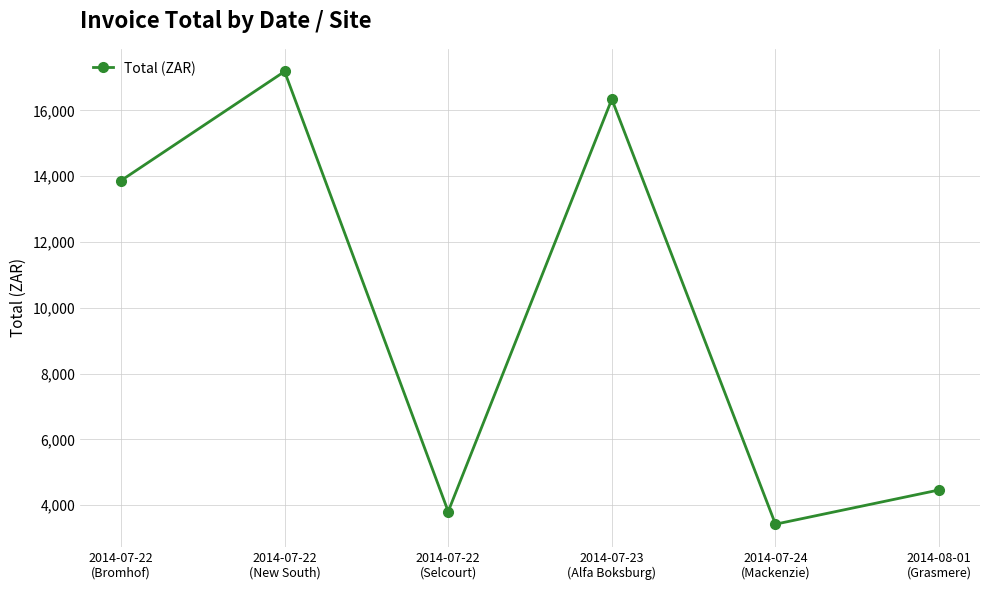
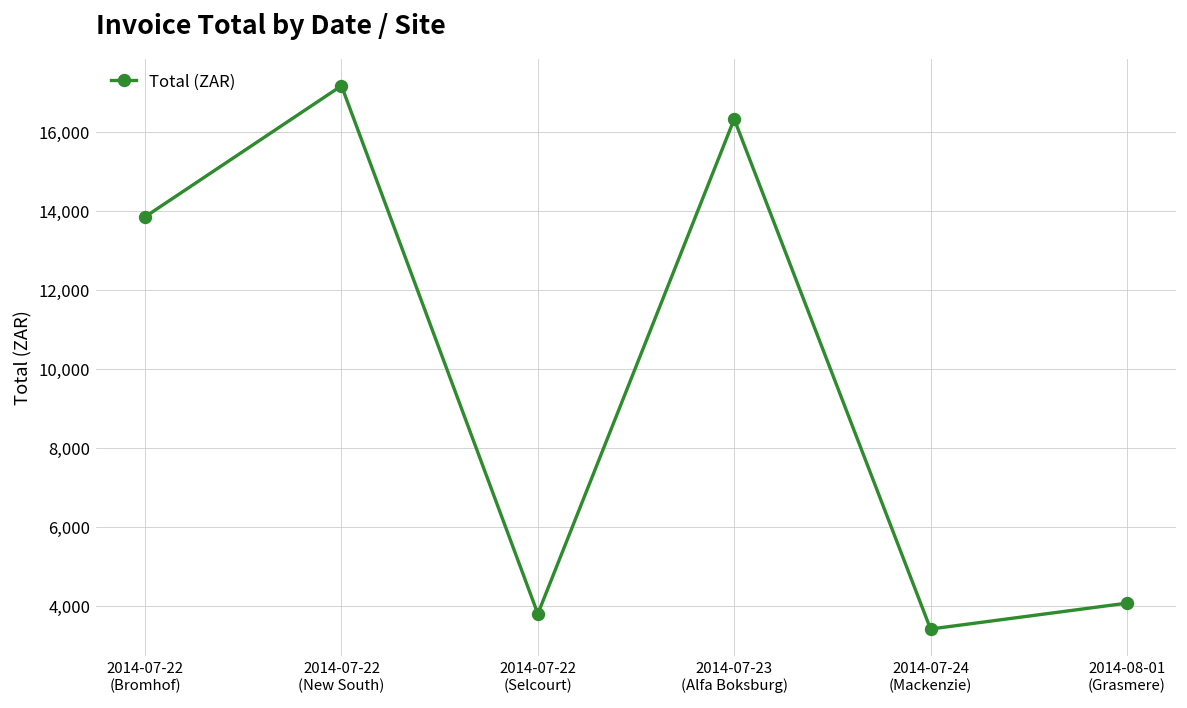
2014-08-01 (Grasmere): 4,500 -> 4,100
